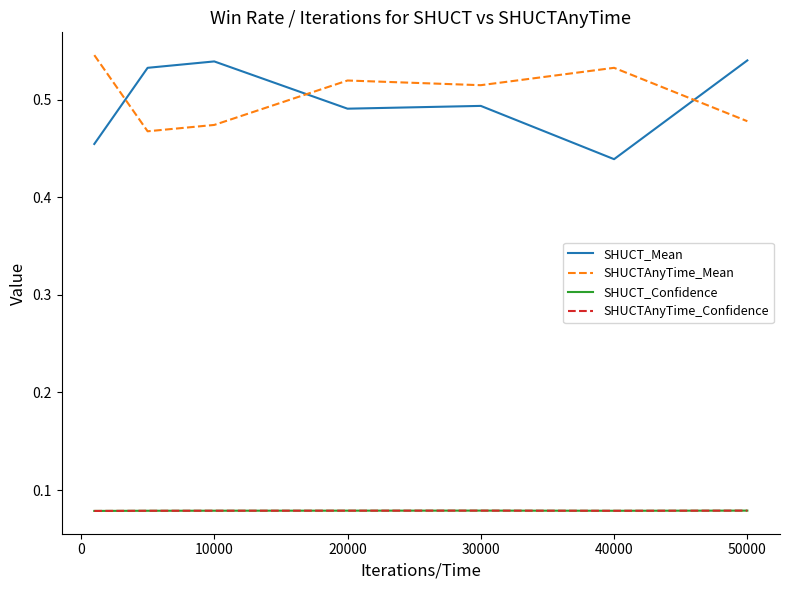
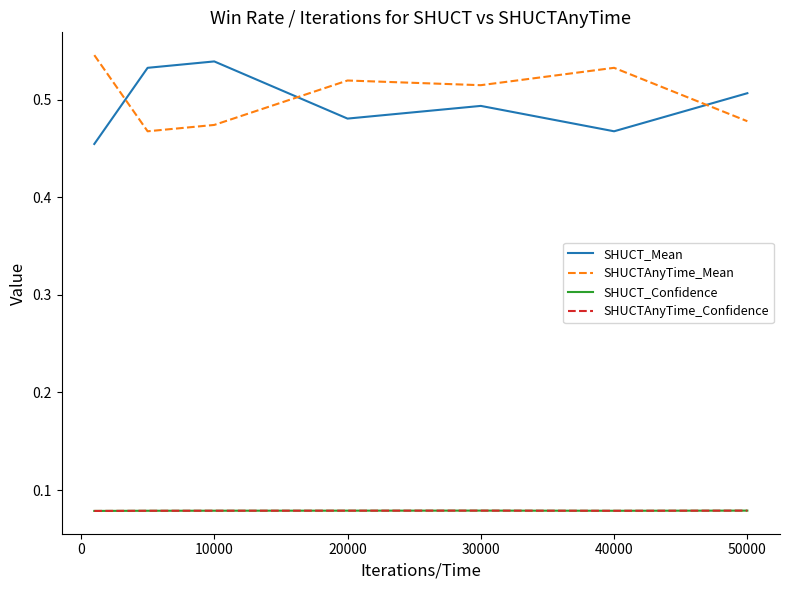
SHUCT_Mean, 20000: 0.49 -> 0.48
SHUCT_Mean, 40000: 0.44 -> 0.47
SHUCT_Mean, 50000: 0.54 -> 0.51
